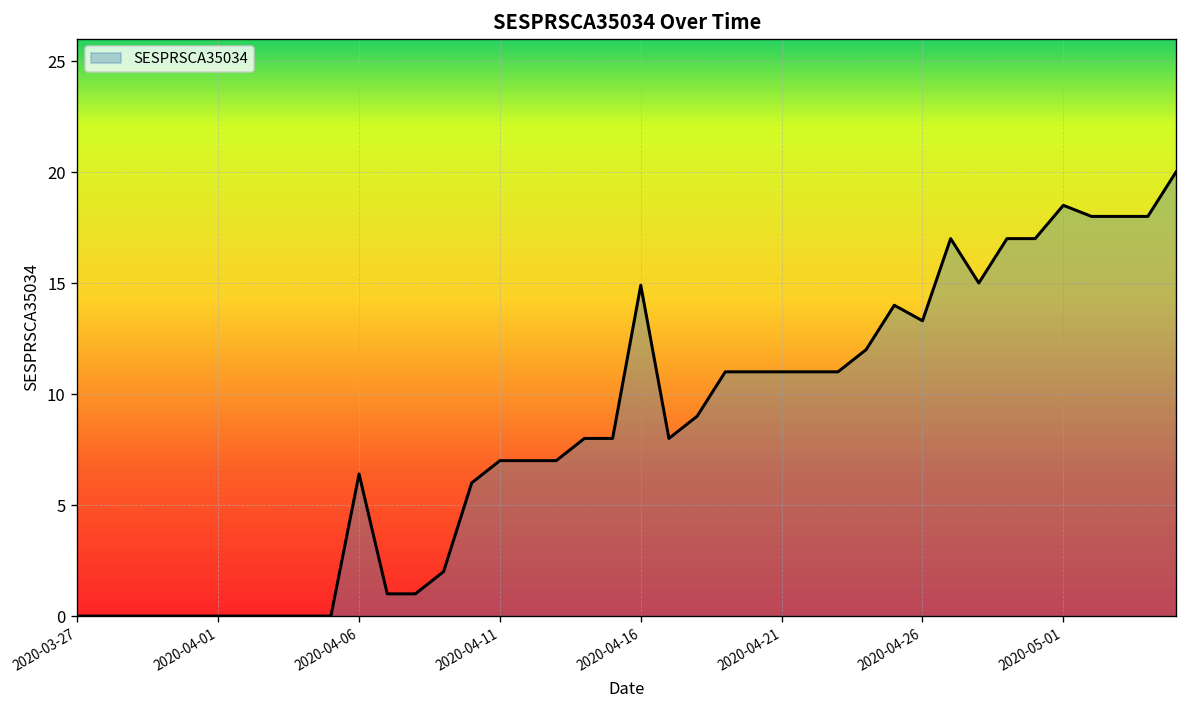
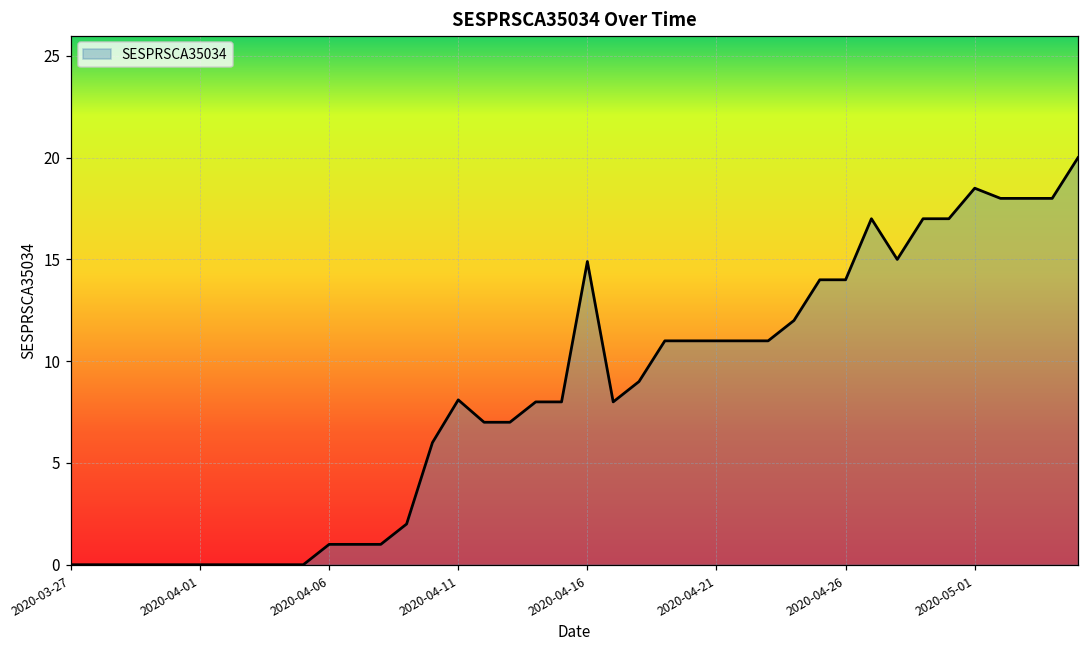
2020-04-06: 6.4 -> 1.0
2020-04-11: 7.0 -> 8.1
2020-04-26: 13.3 -> 14.0
